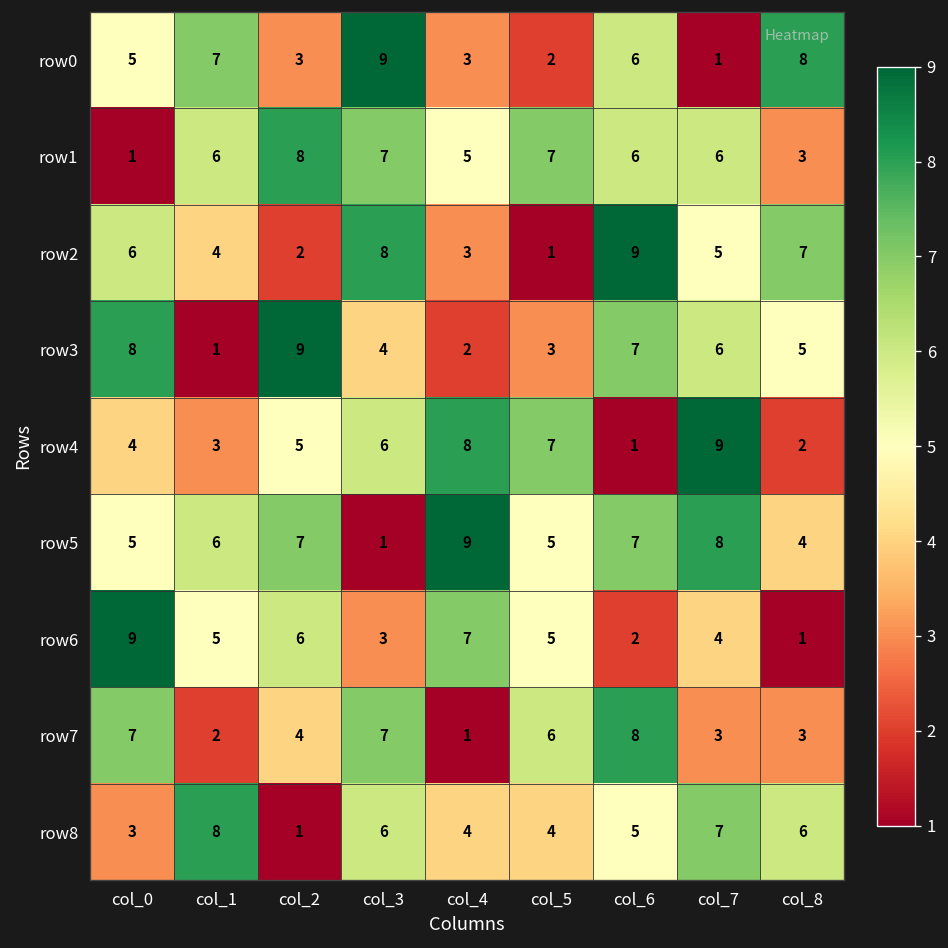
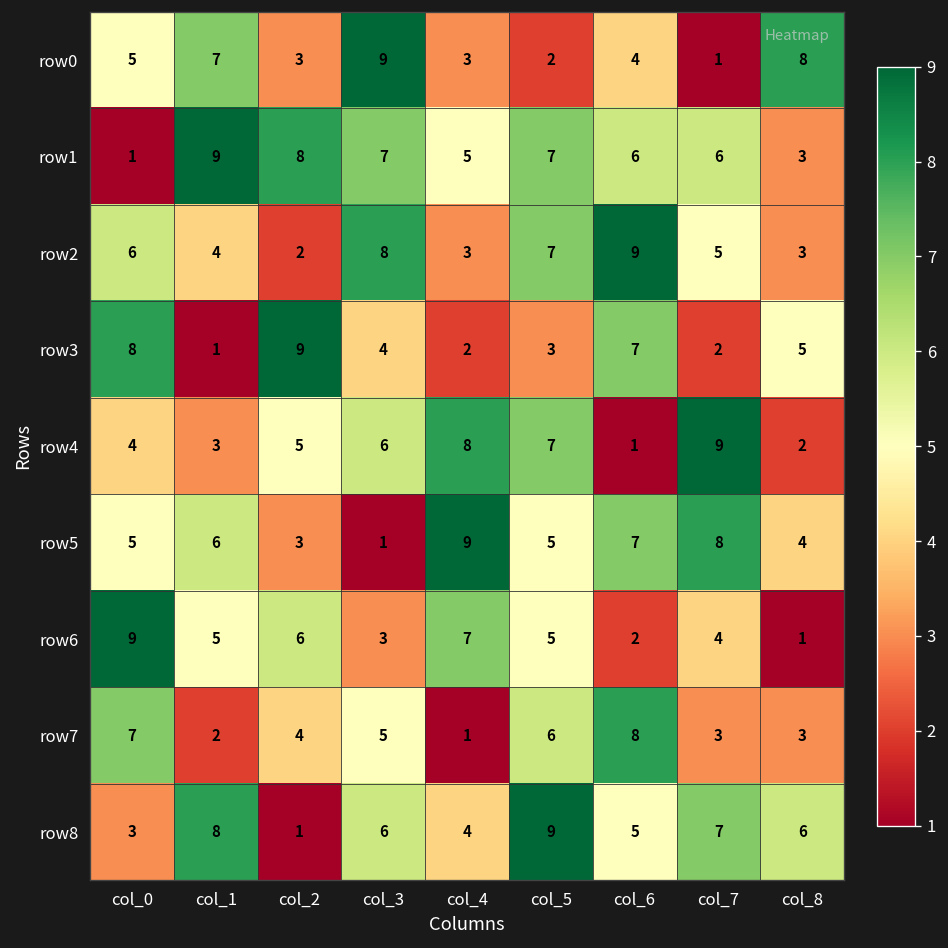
row0, col_6: 6 -> 4
row1, col_1: 6 -> 9
row2, col_5: 1 -> 7
row2, col_8: 7 -> 3
row3, col_7: 6 -> 2
row5, col_2: 7 -> 3
row7, col_3: 7 -> 5
row8, col_5: 4 -> 9
